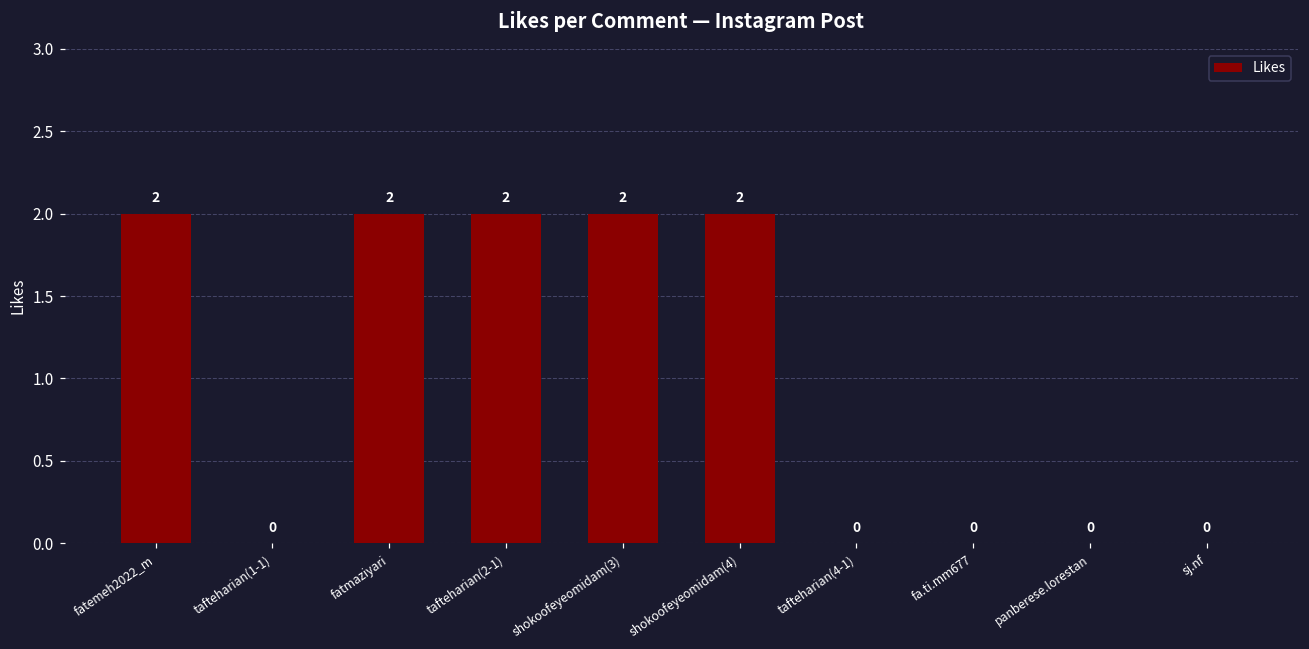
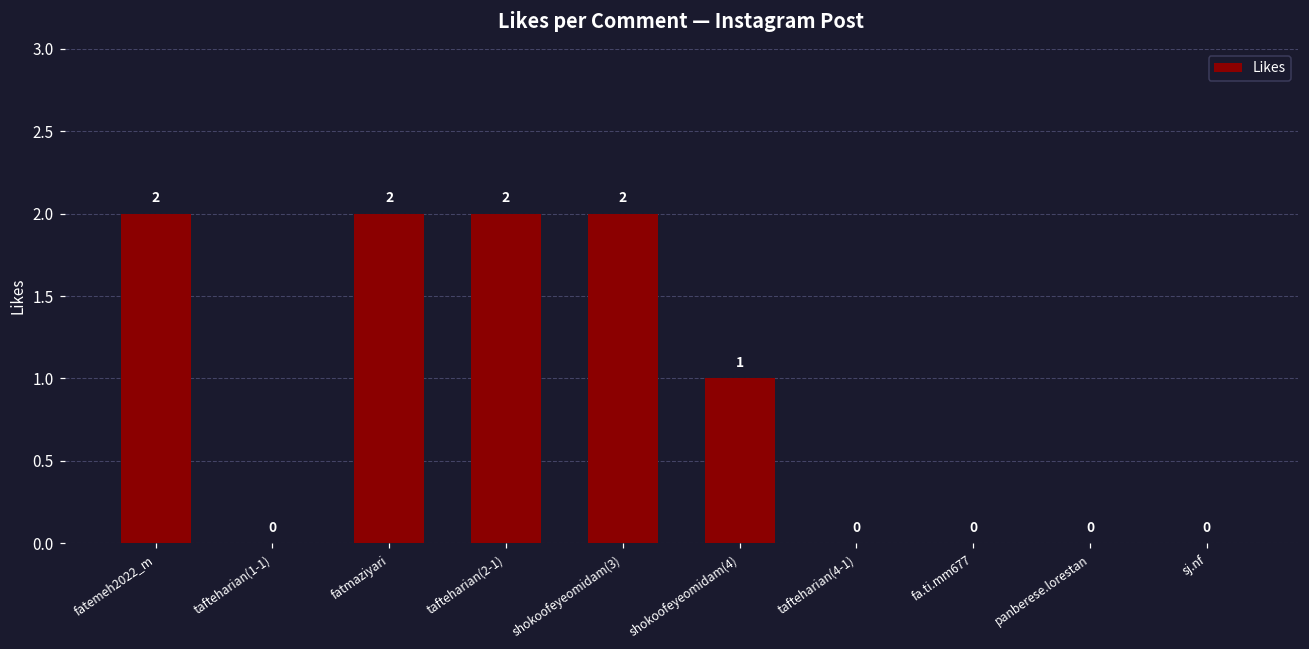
shokoofeyeomidam(4): 2 -> 1
